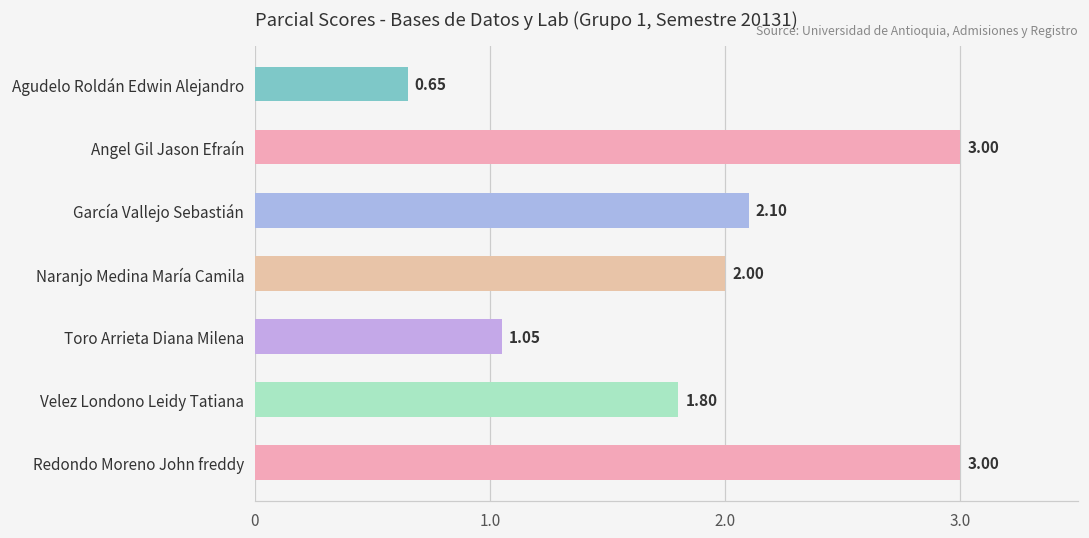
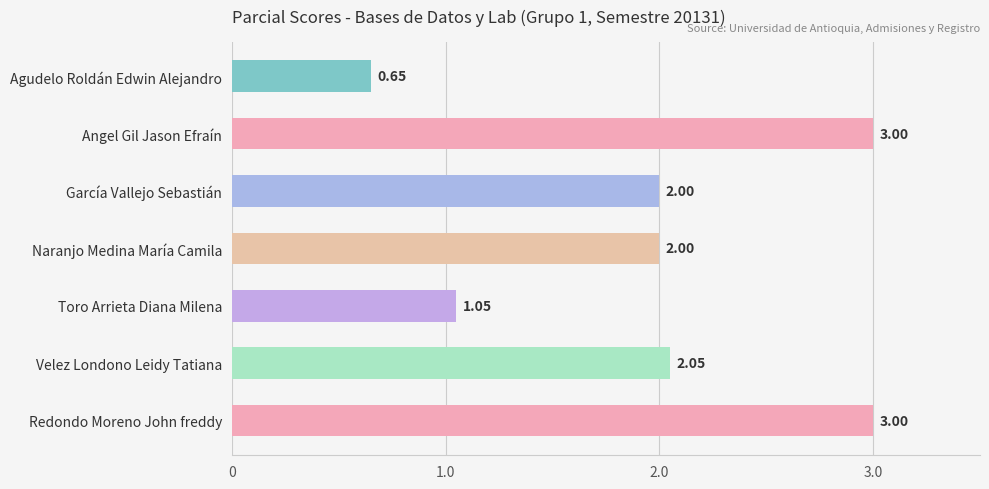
García Vallejo Sebastián: 2.10 -> 2.00
Velez Londono Leidy Tatiana: 1.80 -> 2.05
